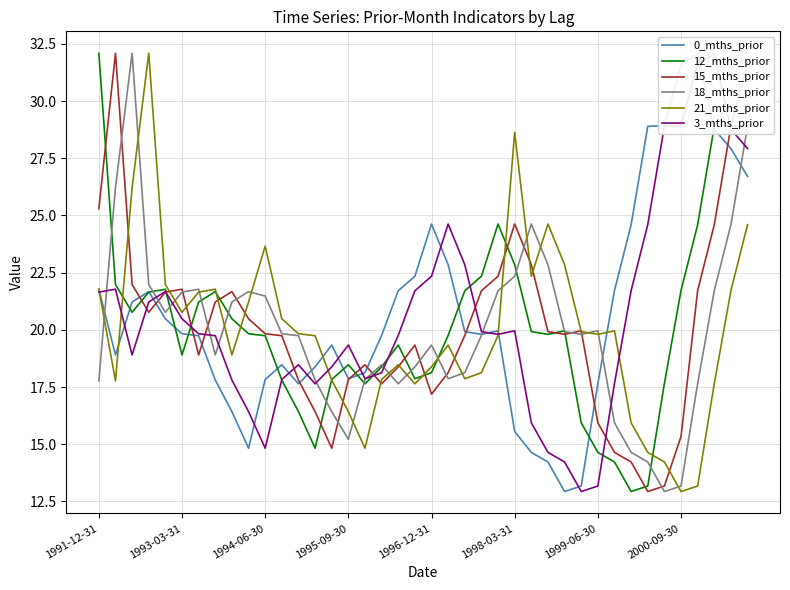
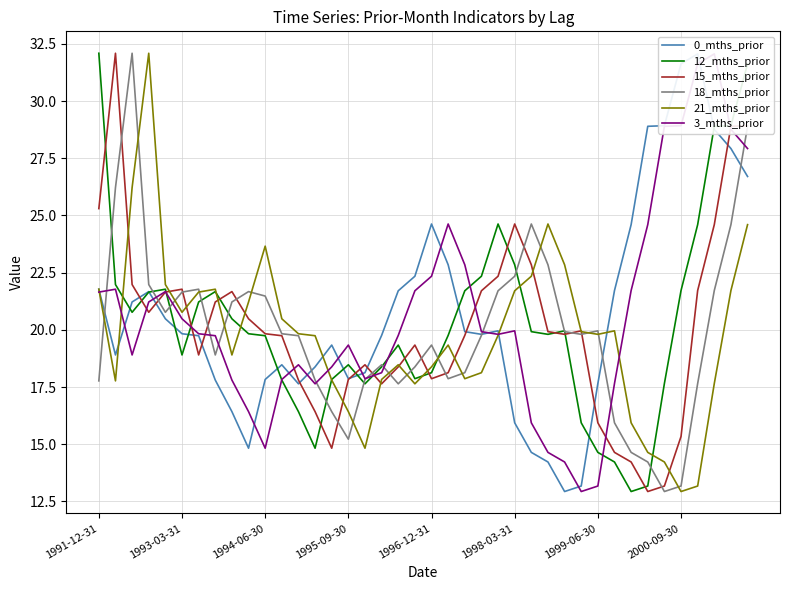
15_mths_prior, 1996-12-31: 17.2 -> 17.9
0_mths_prior, 1998-03-31: 15.6 -> 15.9
21_mths_prior, 1998-03-31: 28.6 -> 21.7
